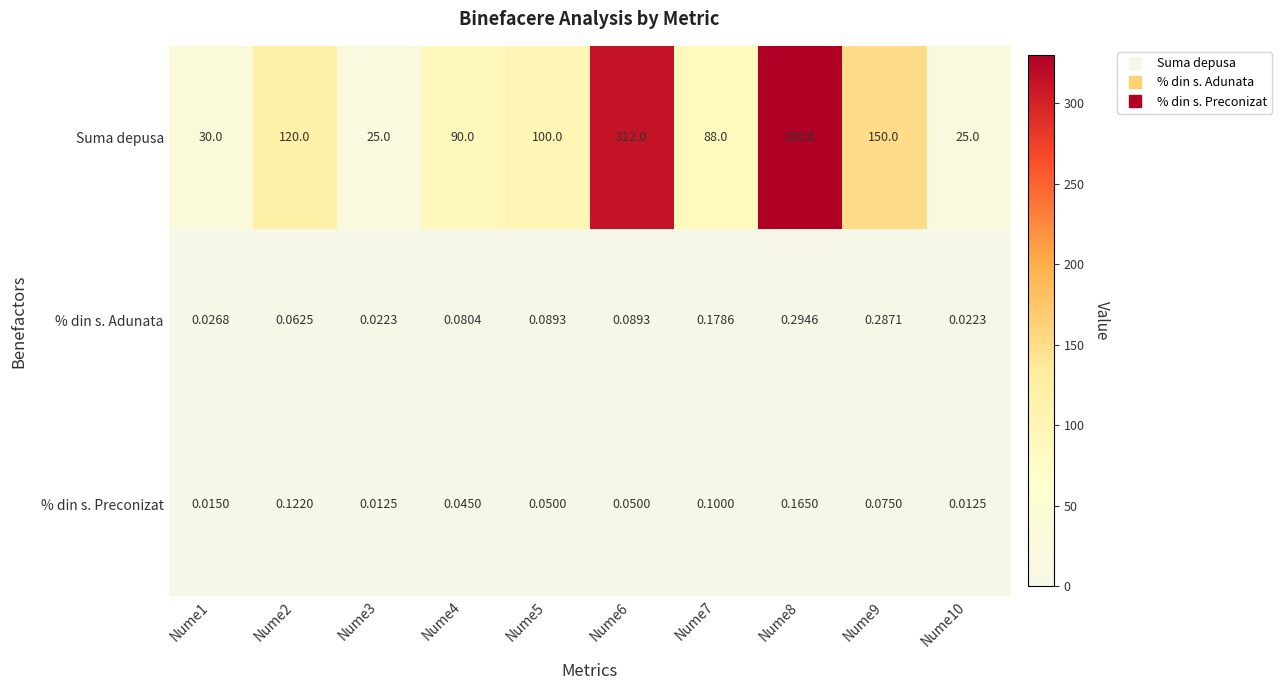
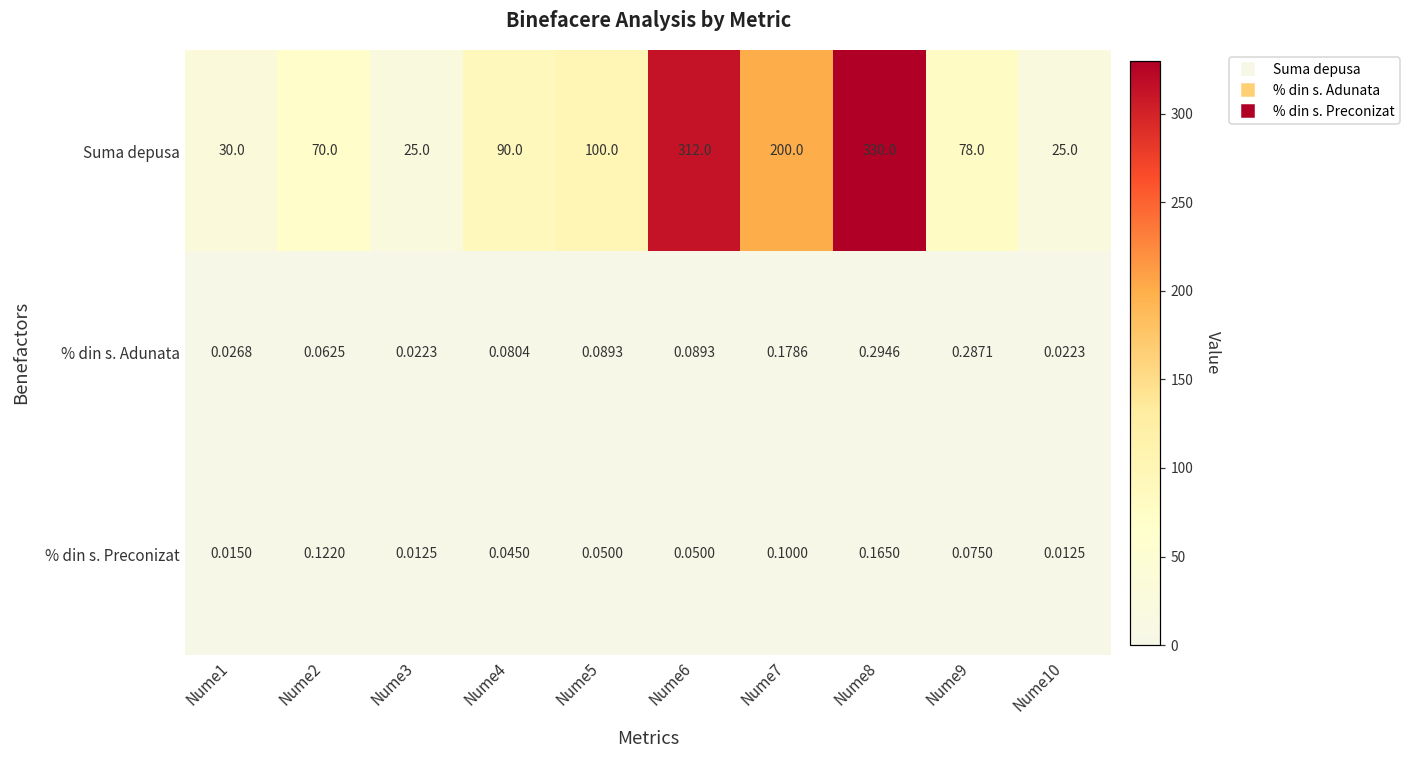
Suma depusa, Nume2: 120.0 -> 70.0
Suma depusa, Nume7: 88.0 -> 200.0
Suma depusa, Nume9: 150.0 -> 78.0
